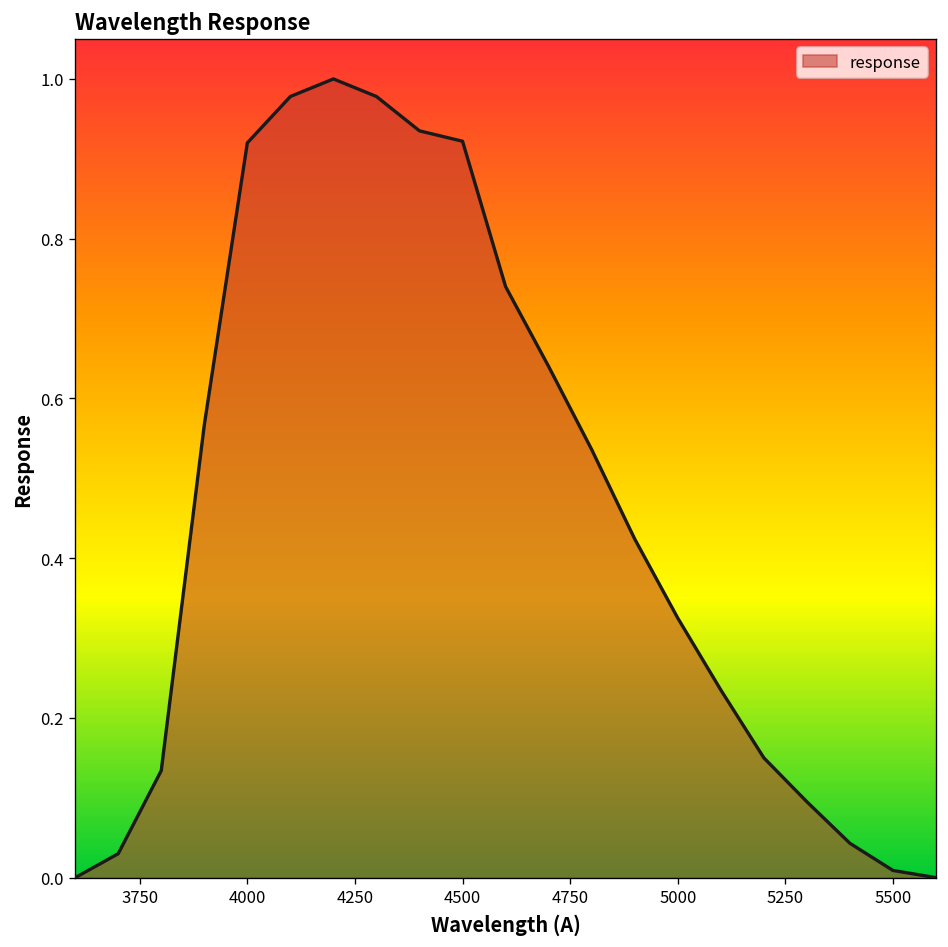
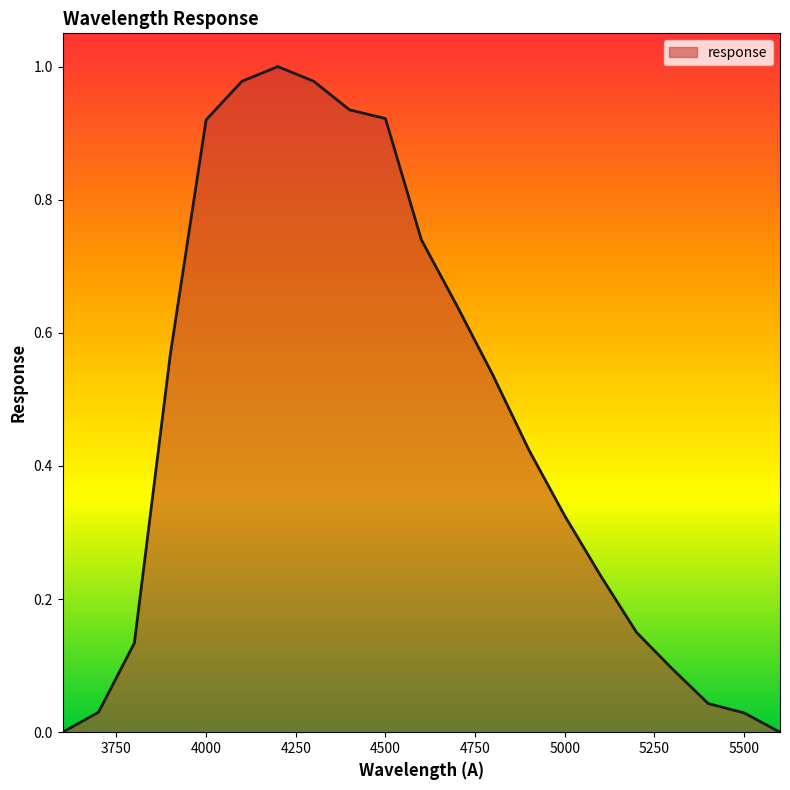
5500: 0.01 -> 0.03
